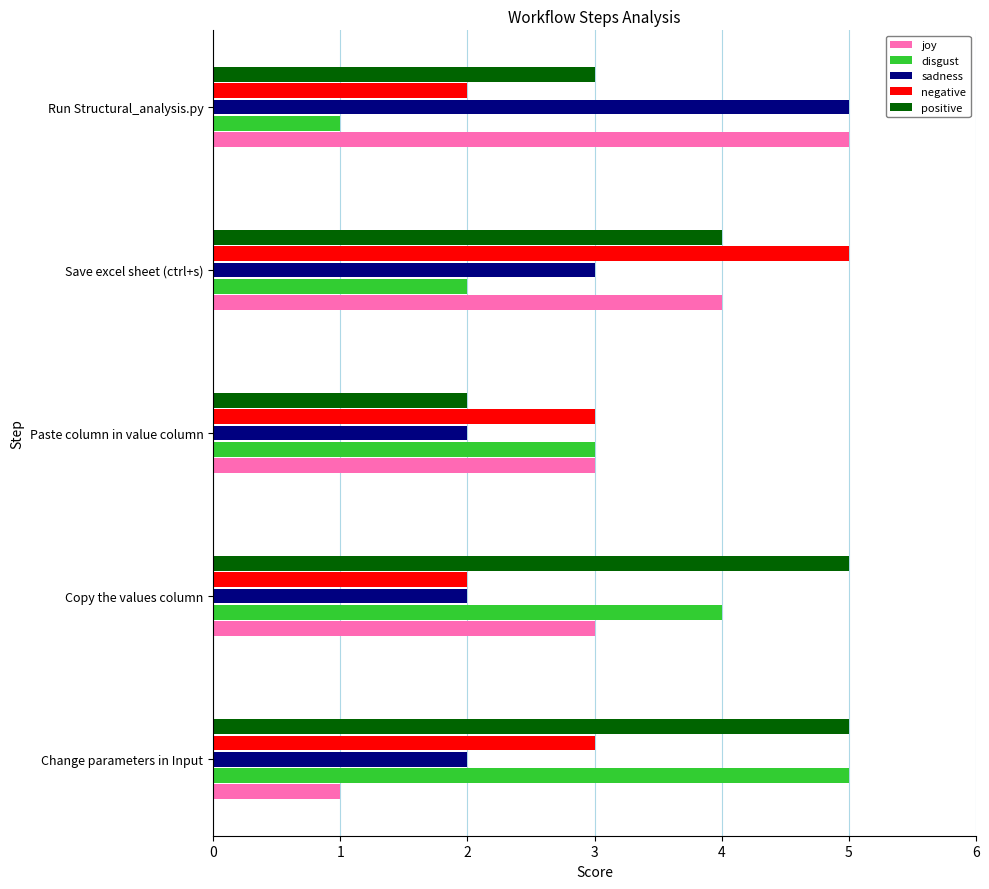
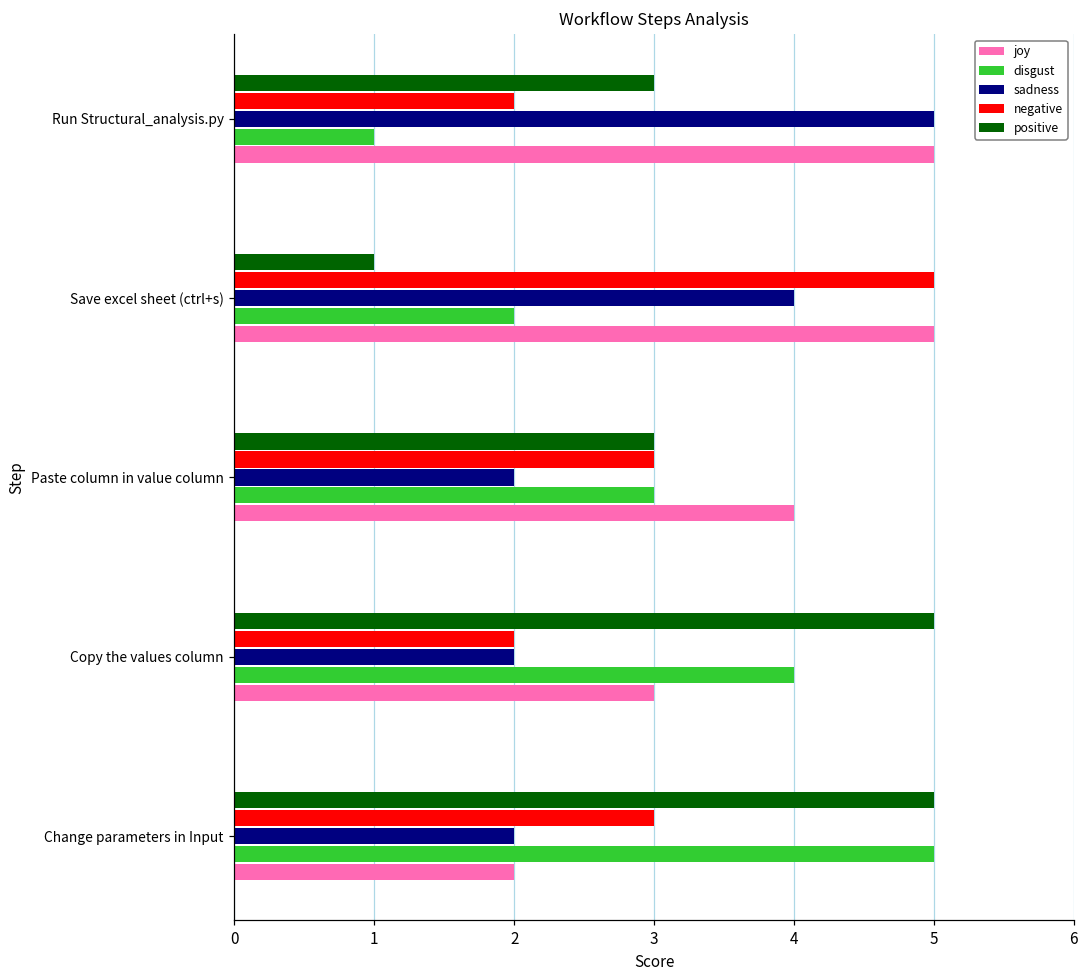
positive, Save excel sheet (ctrl+s): 4 -> 1
sadness, Save excel sheet (ctrl+s): 3 -> 4
joy, Save excel sheet (ctrl+s): 4 -> 5
positive, Paste column in value column: 2 -> 3
joy, Paste column in value column: 3 -> 4
joy, Change parameters in Input: 1 -> 2
